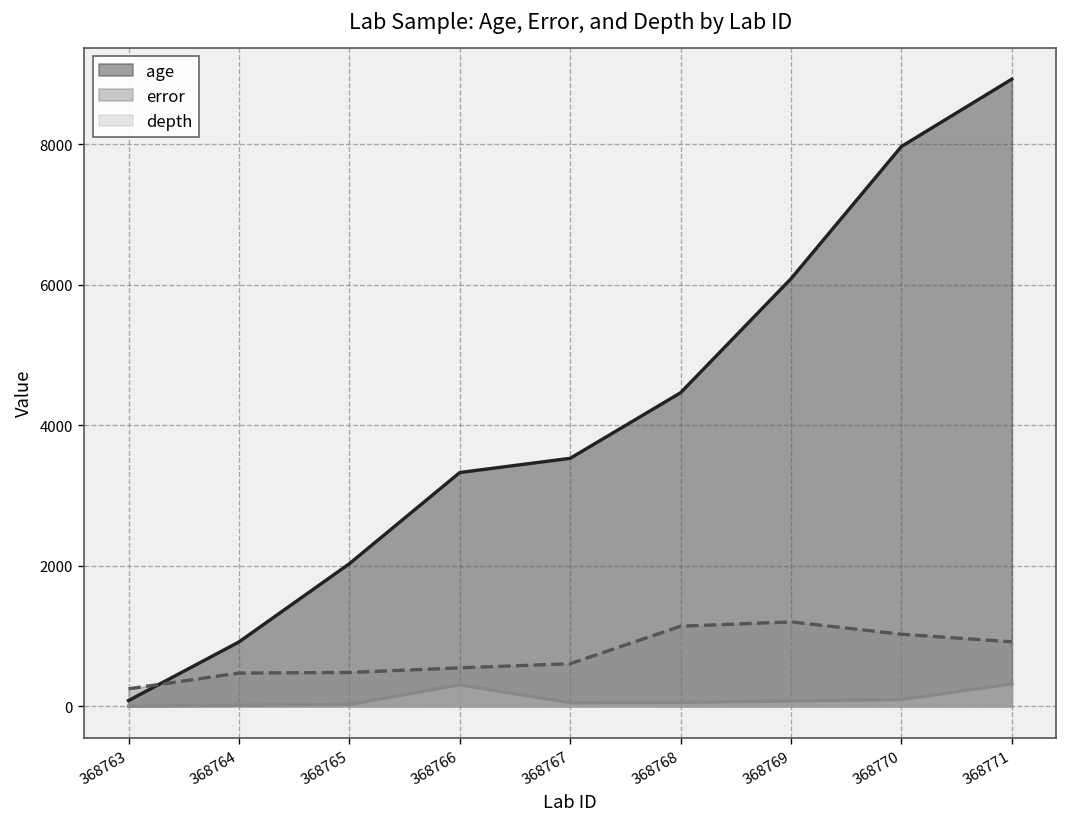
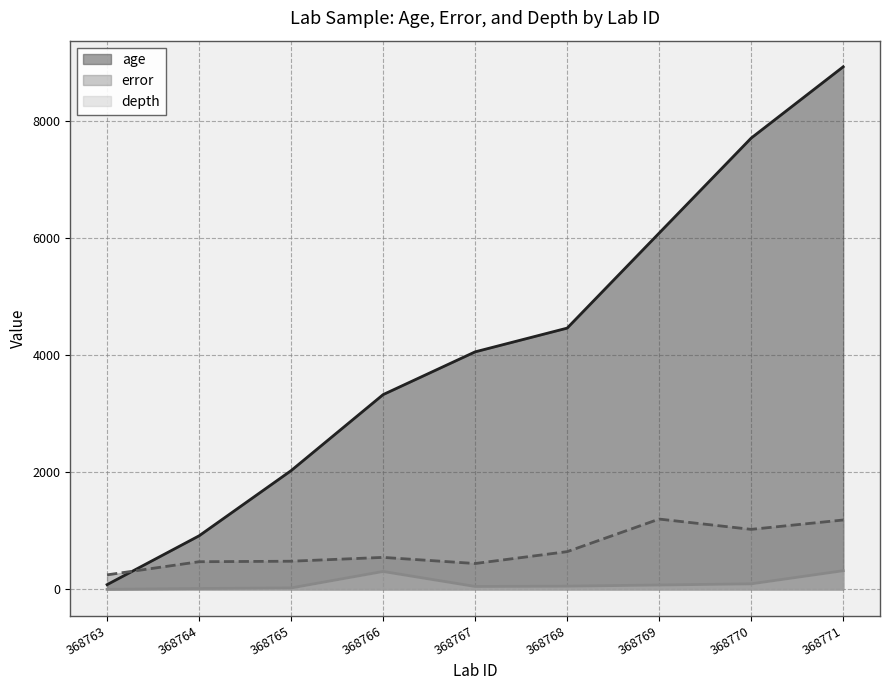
age, 368767: 3500 -> 4100
error, 368767: 600 -> 400
error, 368768: 1100 -> 600
age, 368770: 8000 -> 7700
error, 368771: 900 -> 1200
